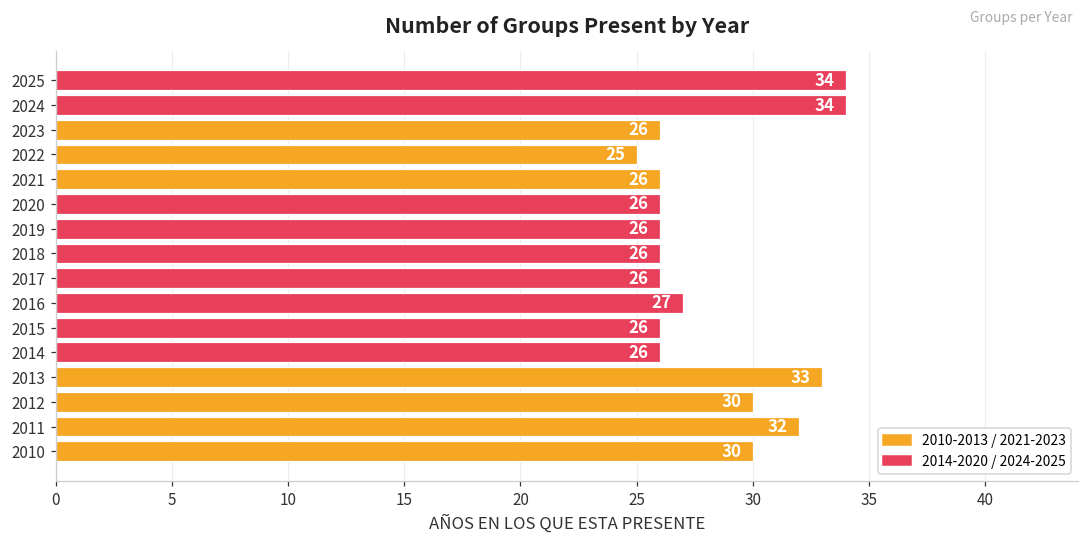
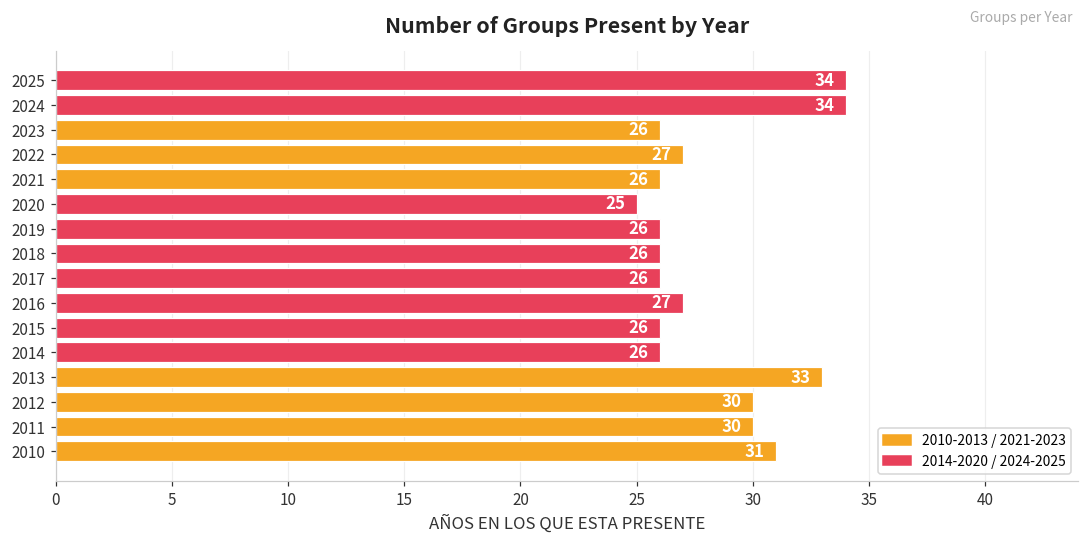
2022: 25 -> 27
2020: 26 -> 25
2011: 32 -> 30
2010: 30 -> 31
